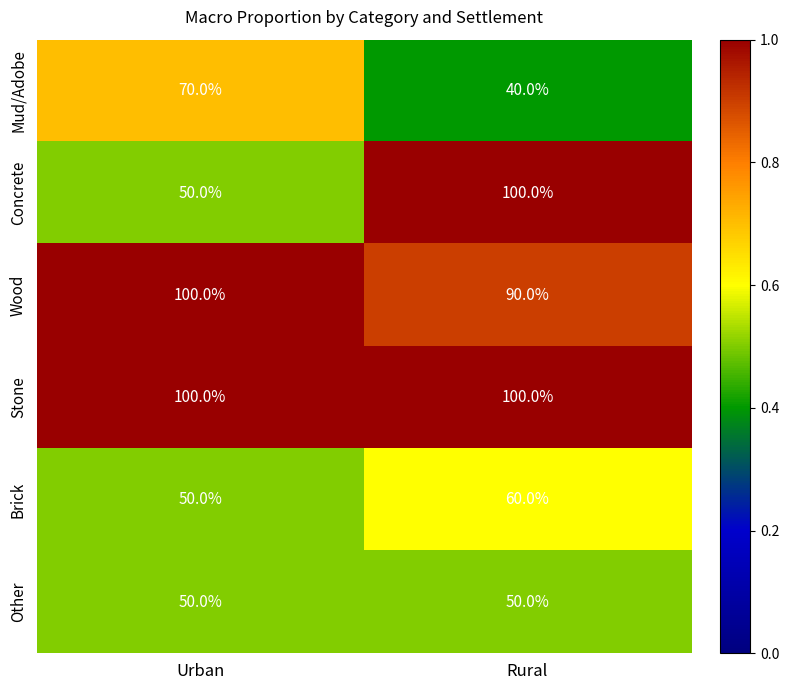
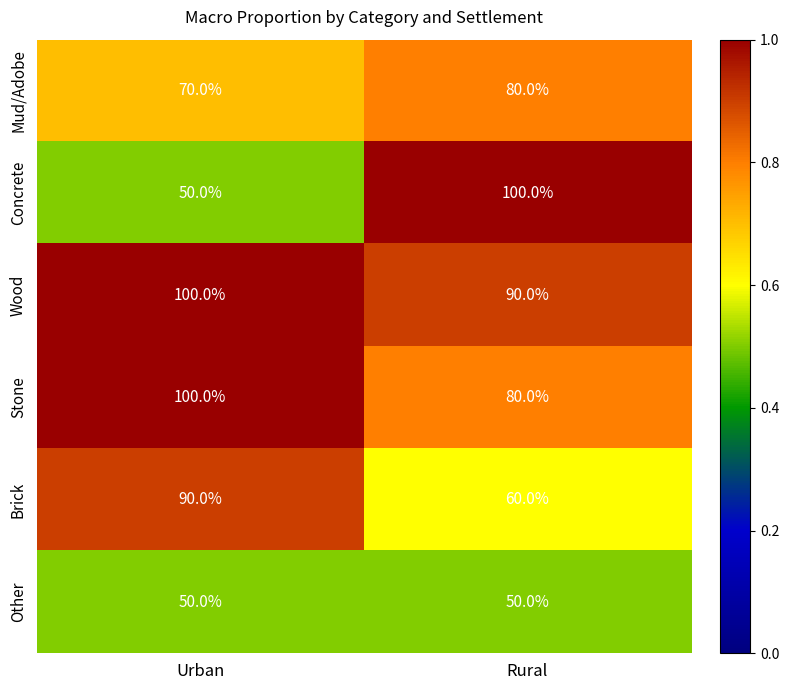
Mud/Adobe, Rural: 40.0% -> 80.0%
Stone, Rural: 100.0% -> 80.0%
Brick, Urban: 50.0% -> 90.0%
